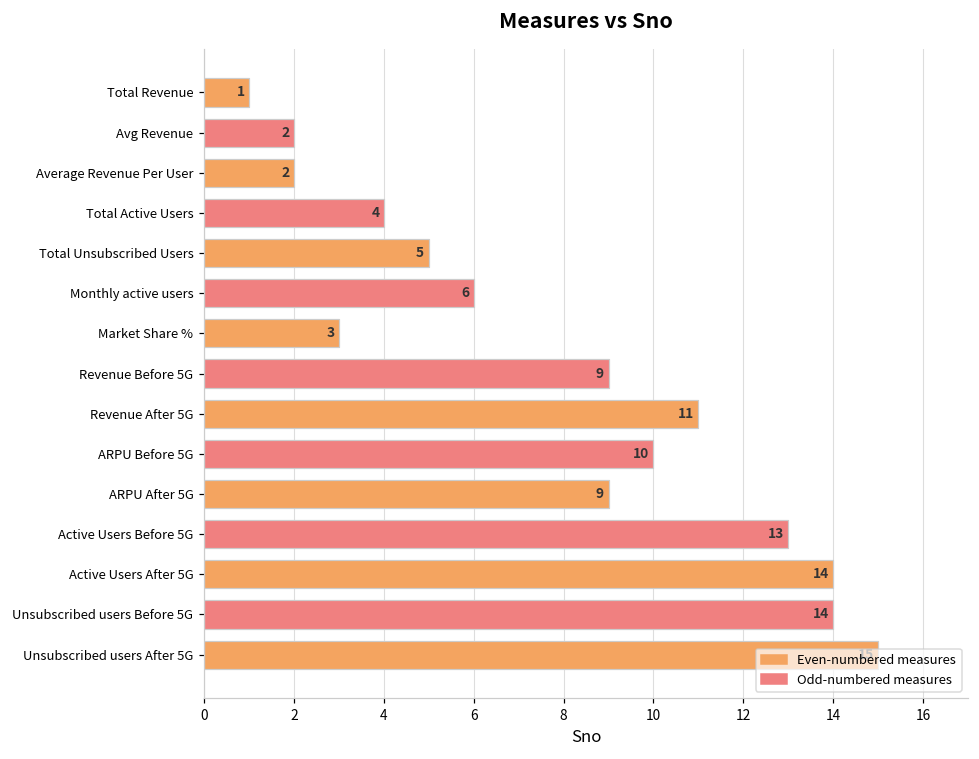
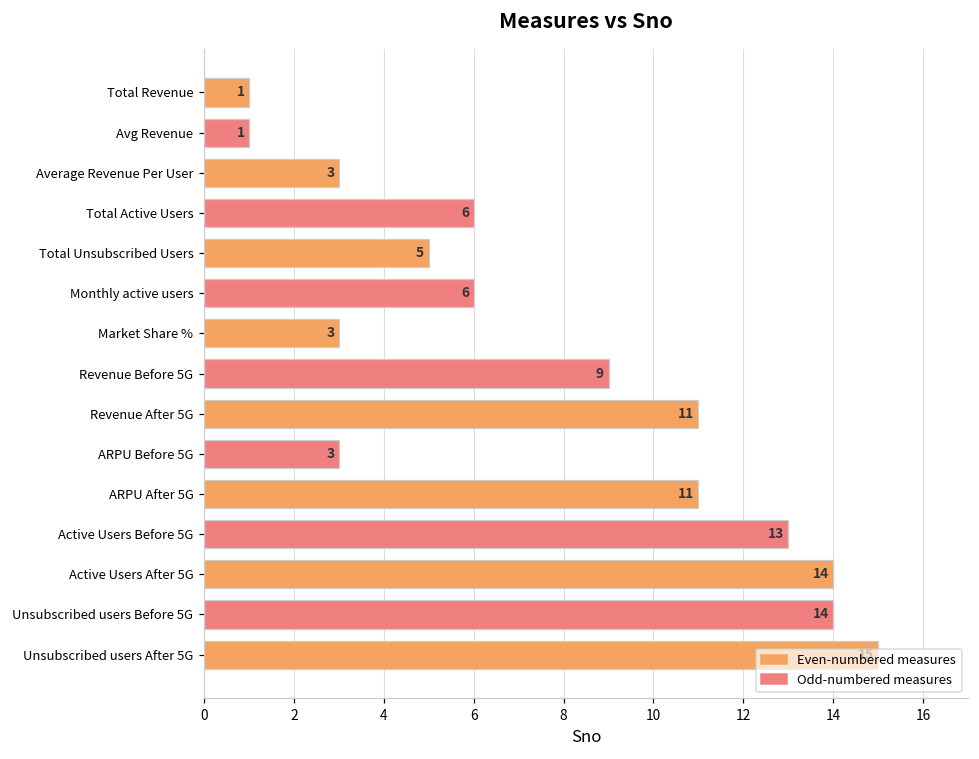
Avg Revenue: 2 -> 1
Average Revenue Per User: 2 -> 3
Total Active Users: 4 -> 6
ARPU Before 5G: 10 -> 3
ARPU After 5G: 9 -> 11
